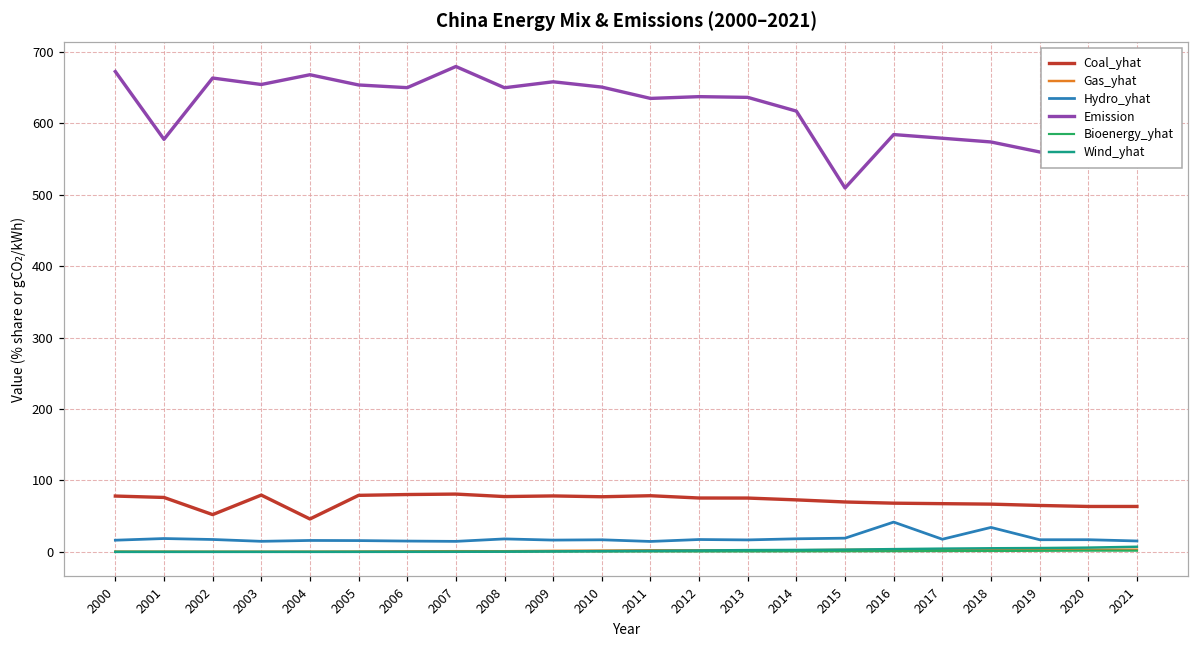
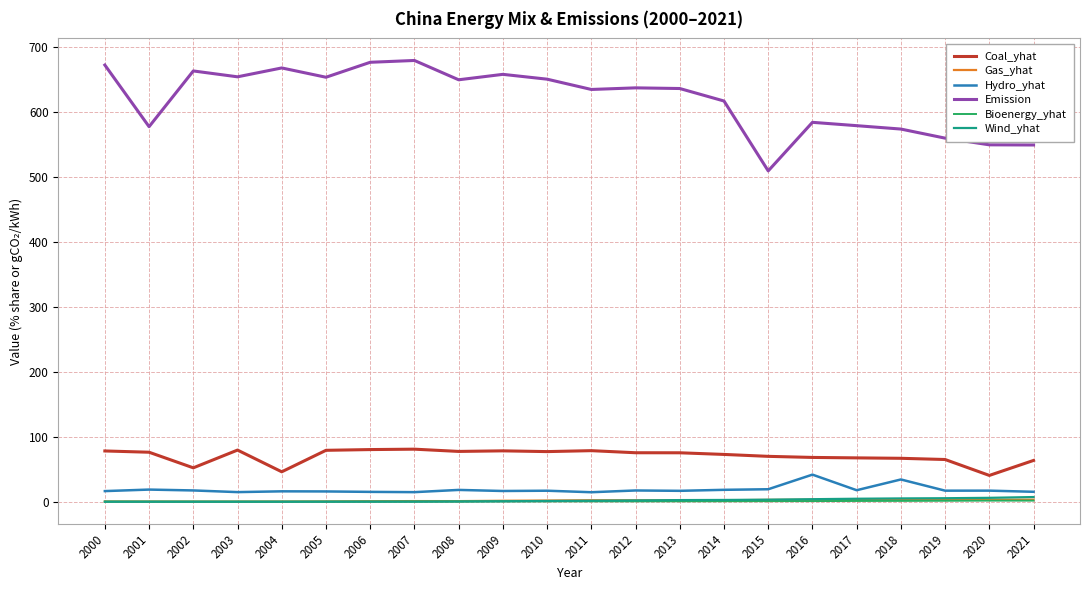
Emission, 2006: 650 -> 680
Coal_yhat, 2020: 60 -> 40
